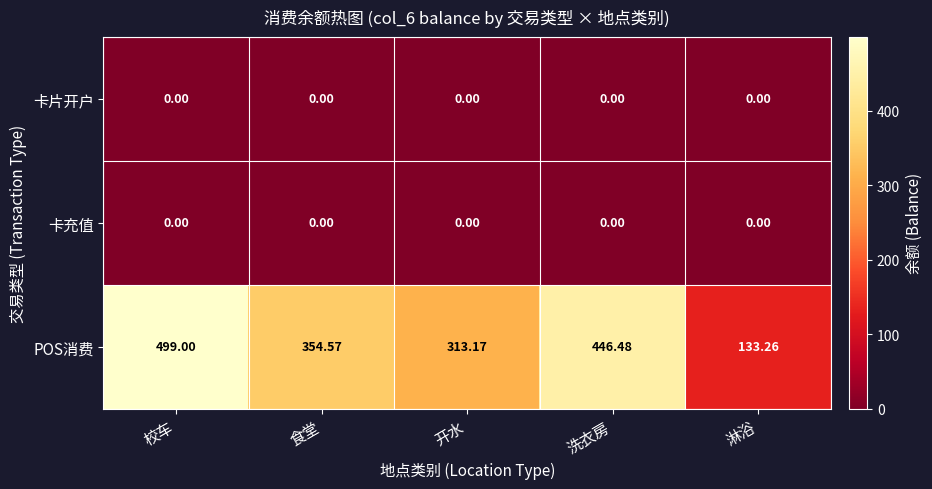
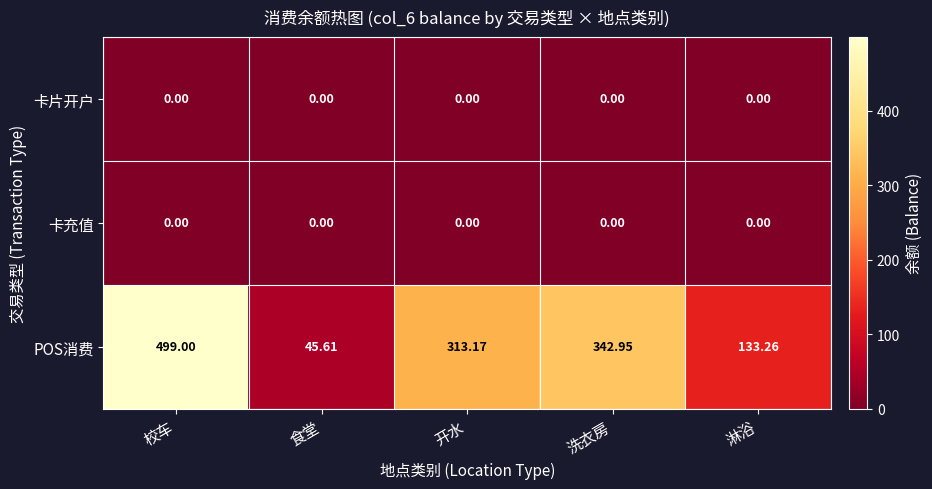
POS消费, 食堂: 354.57 -> 45.61
POS消费, 洗衣房: 446.48 -> 342.95
